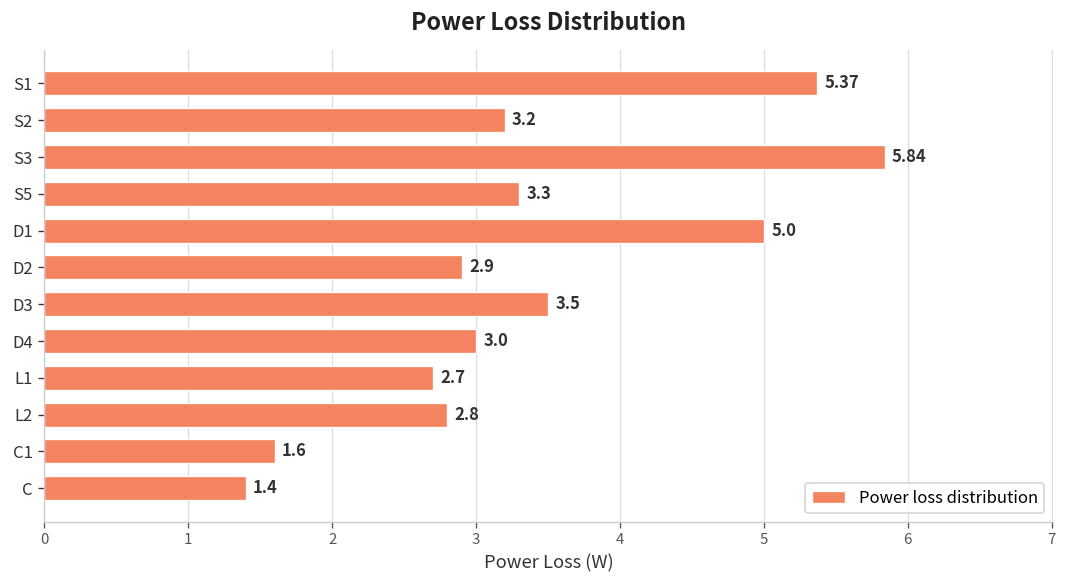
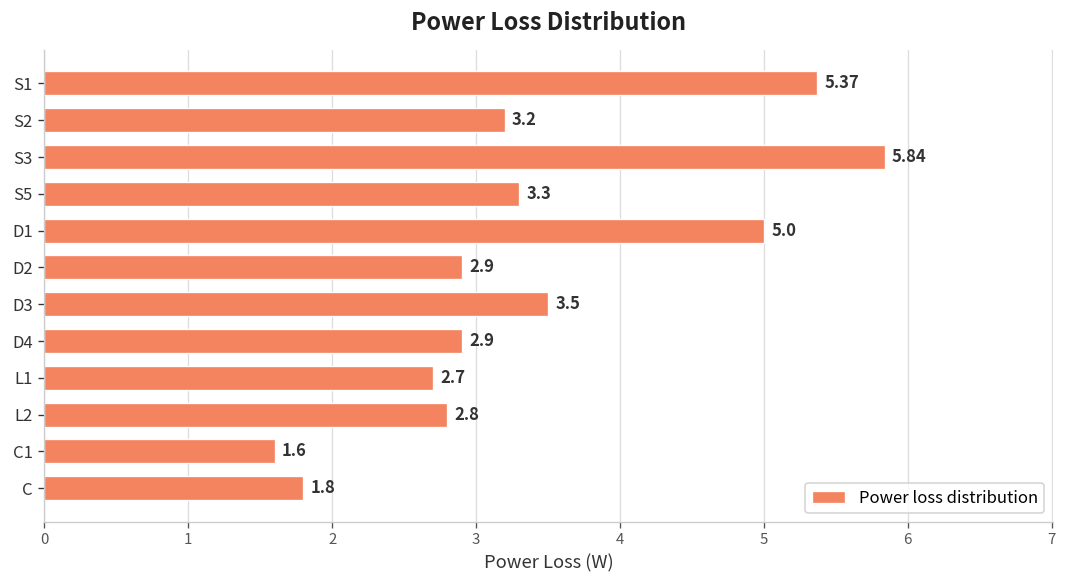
D4: 3.0 -> 2.9
C: 1.4 -> 1.8
